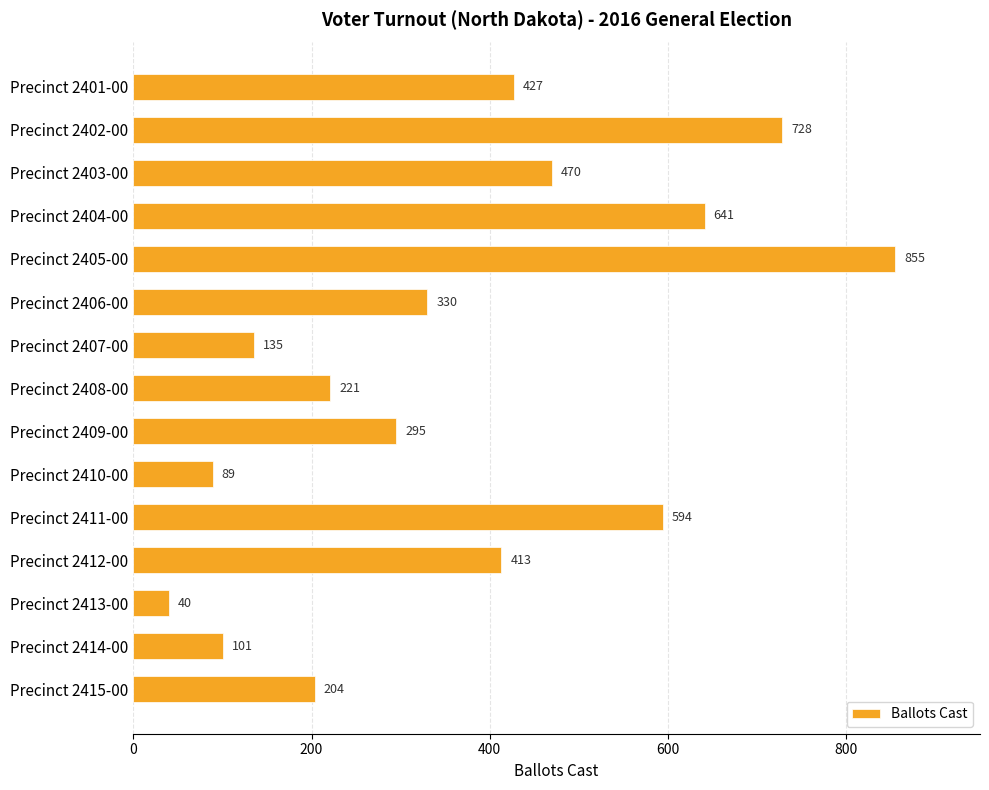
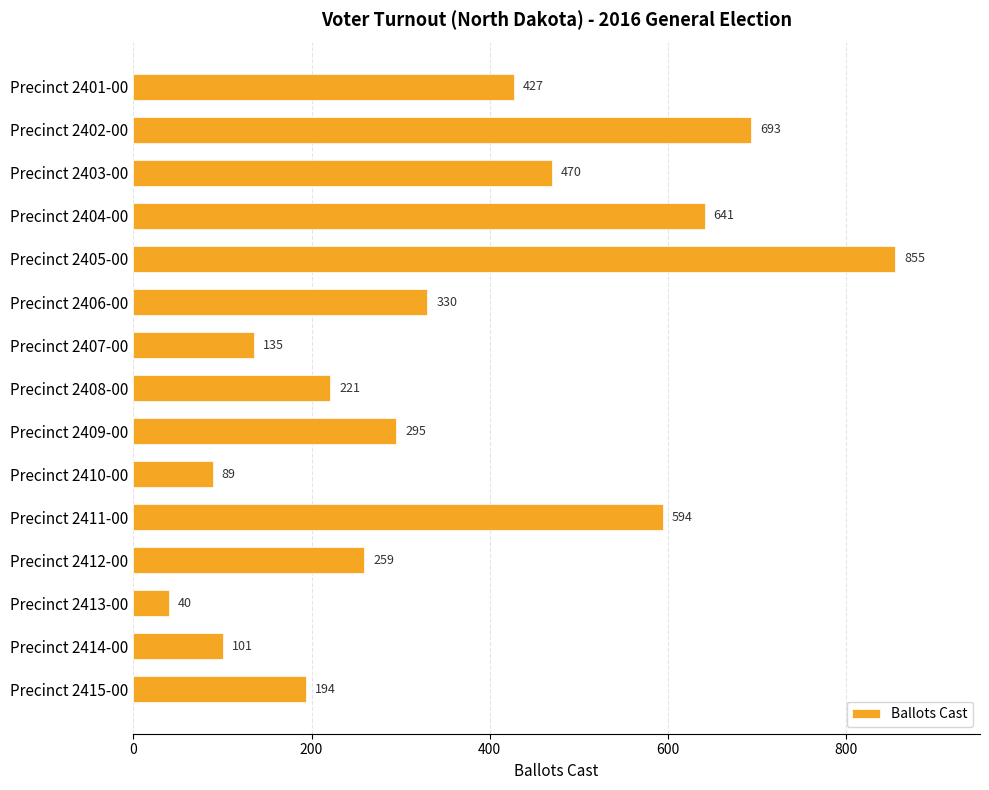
Precinct 2402-00: 728 -> 693
Precinct 2412-00: 413 -> 259
Precinct 2415-00: 204 -> 194
